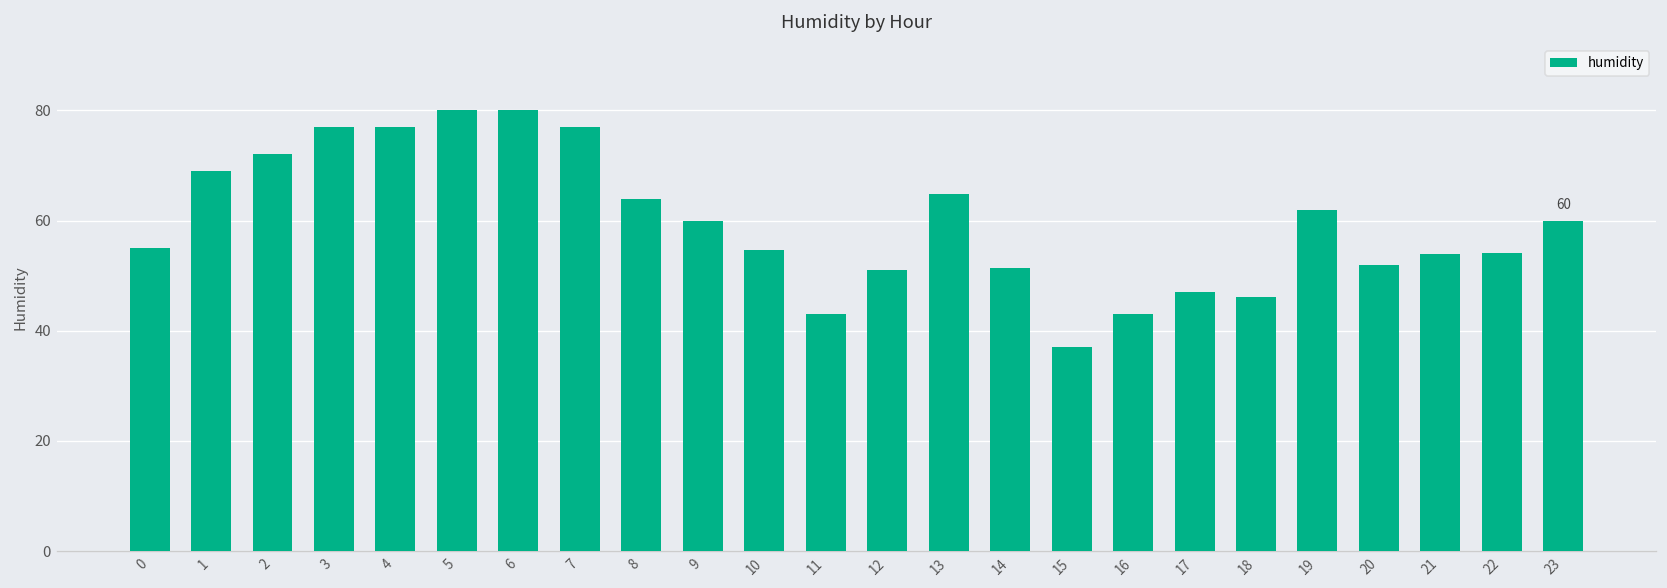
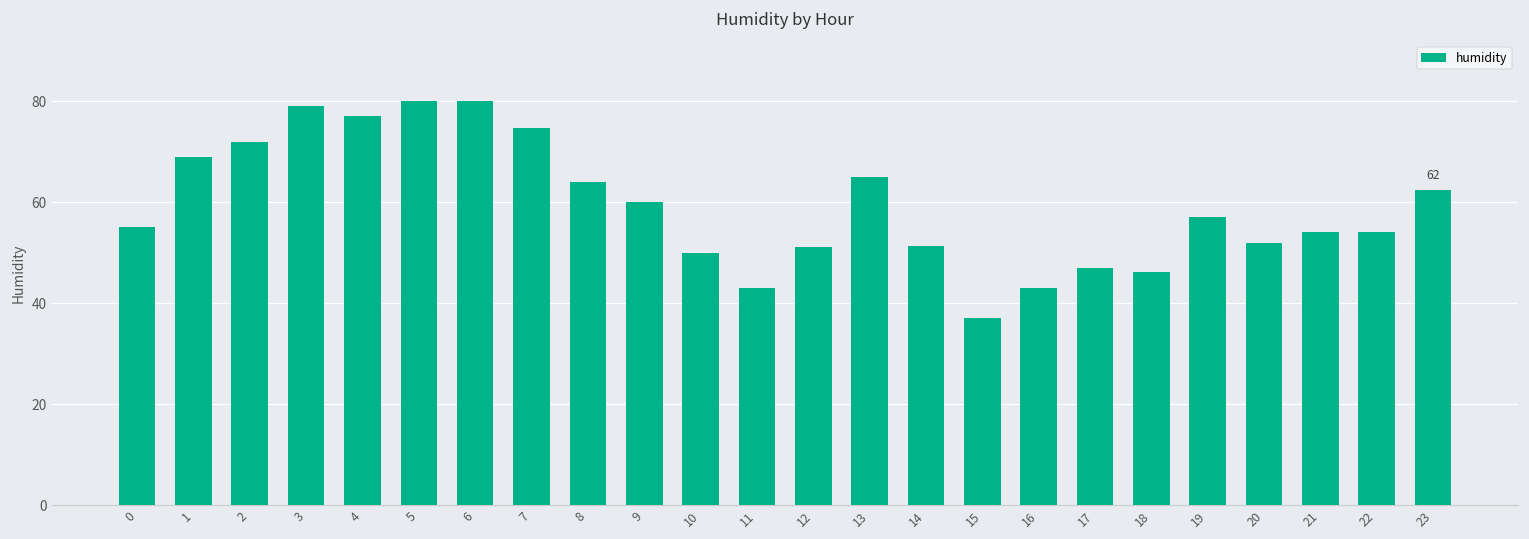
3: 77 -> 79
7: 77 -> 75
10: 55 -> 50
19: 62 -> 57
23: 60 -> 62
